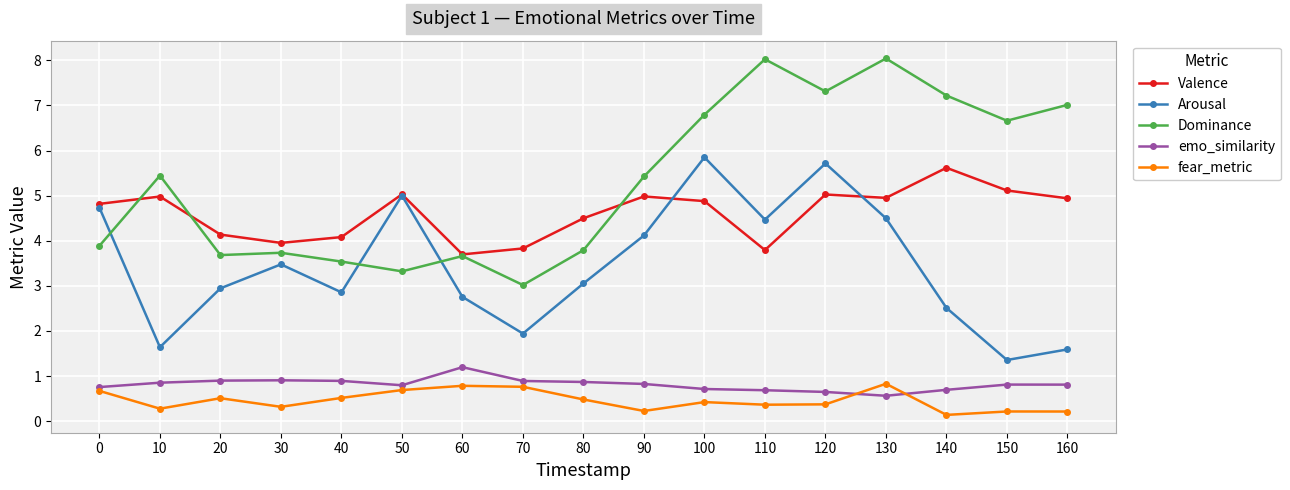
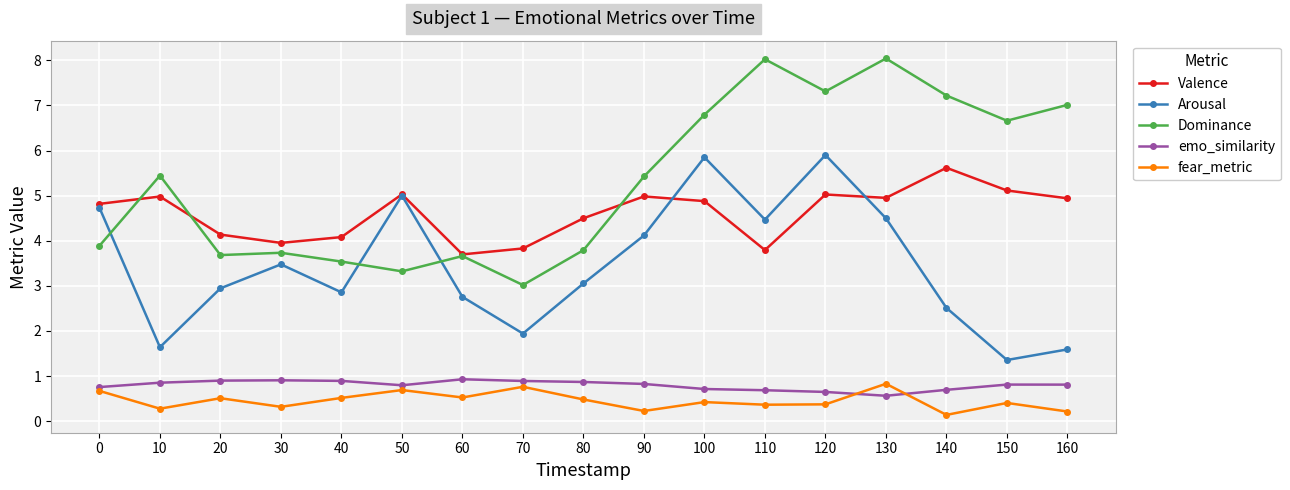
emo_similarity, 60: 1.2 -> 0.9
fear_metric, 60: 0.8 -> 0.5
Arousal, 120: 5.7 -> 5.9
fear_metric, 150: 0.2 -> 0.4
